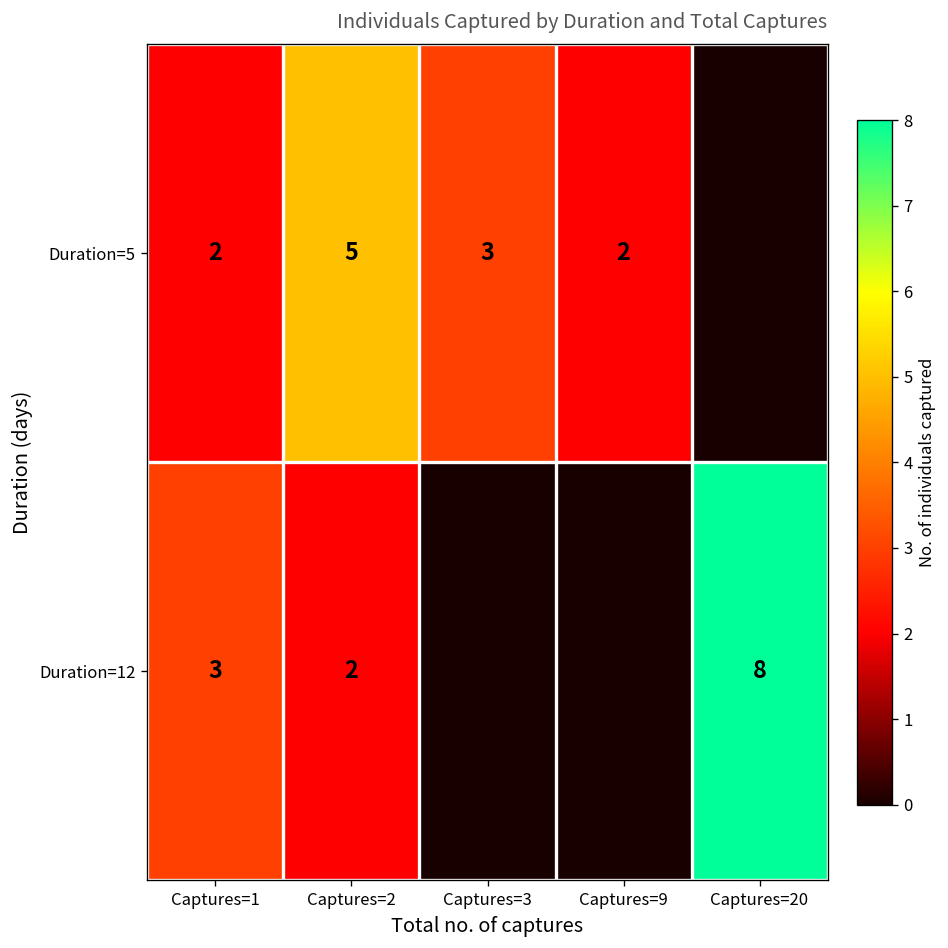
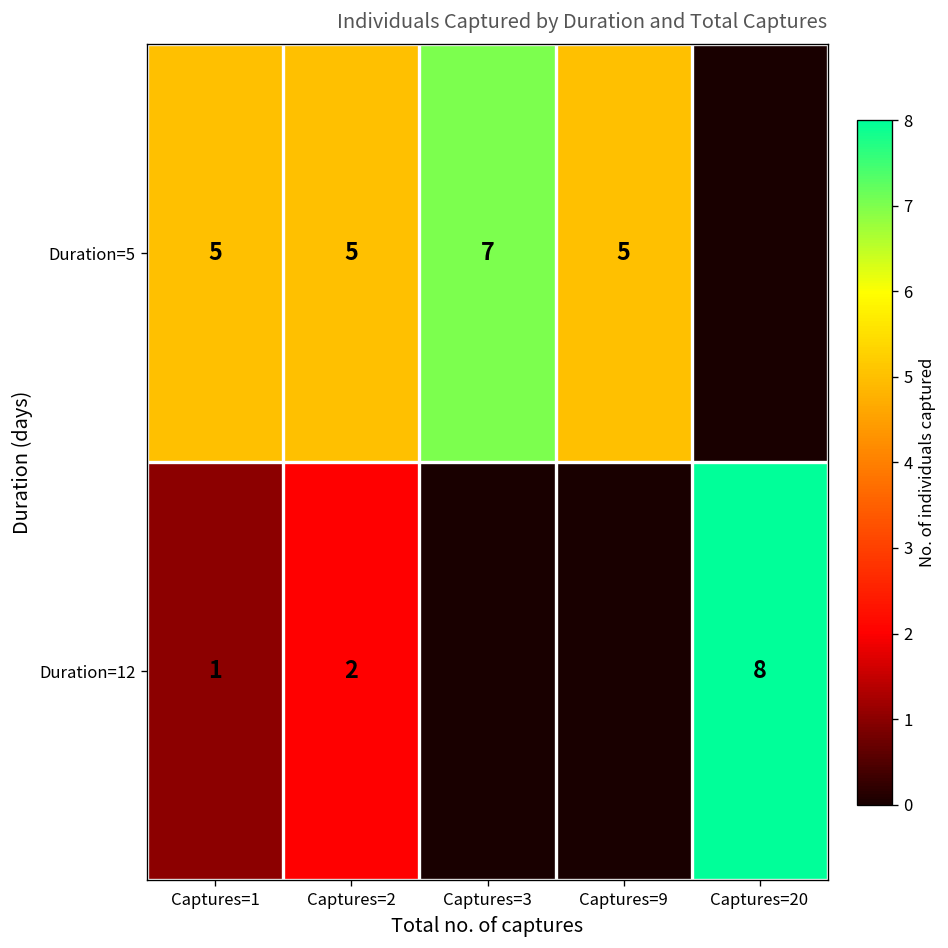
Duration=5, Captures=1: 2 -> 5
Duration=5, Captures=3: 3 -> 7
Duration=5, Captures=9: 2 -> 5
Duration=12, Captures=1: 3 -> 1
